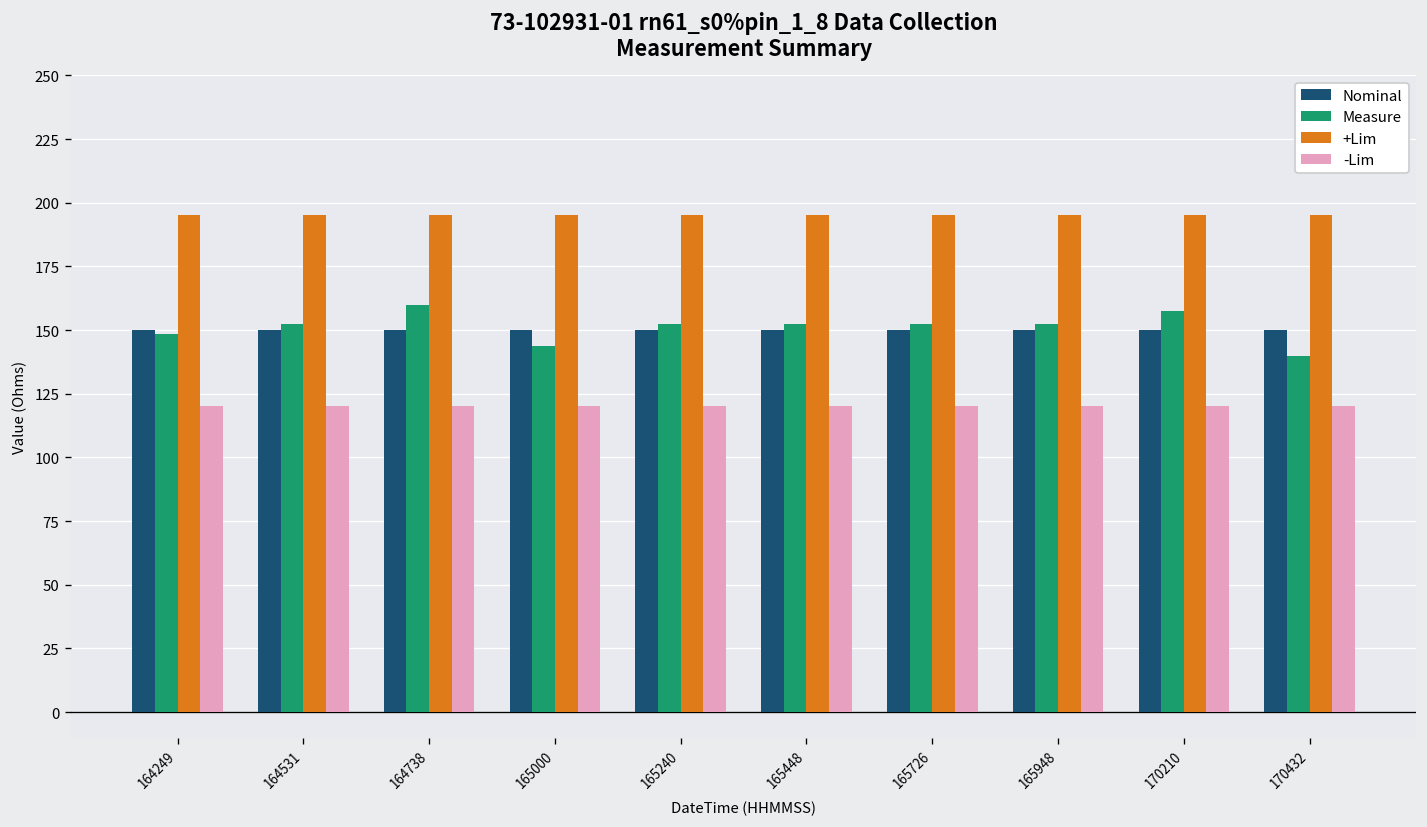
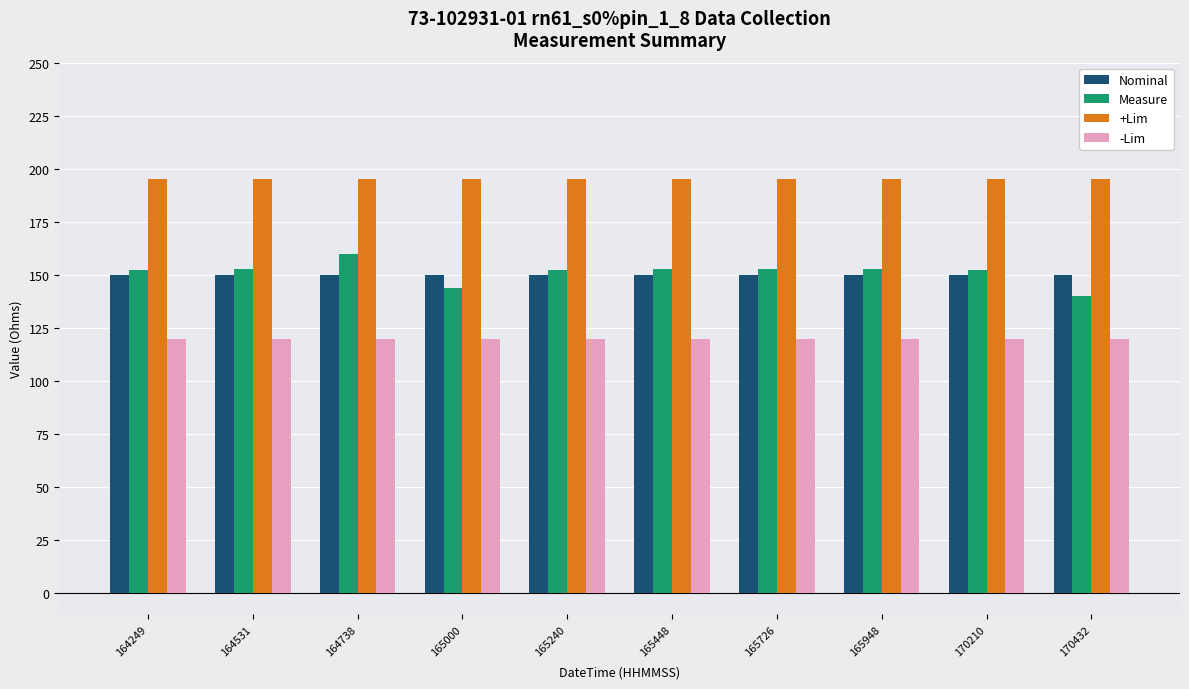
Measure, 164249: 149 -> 153
Measure, 170210: 157 -> 153
